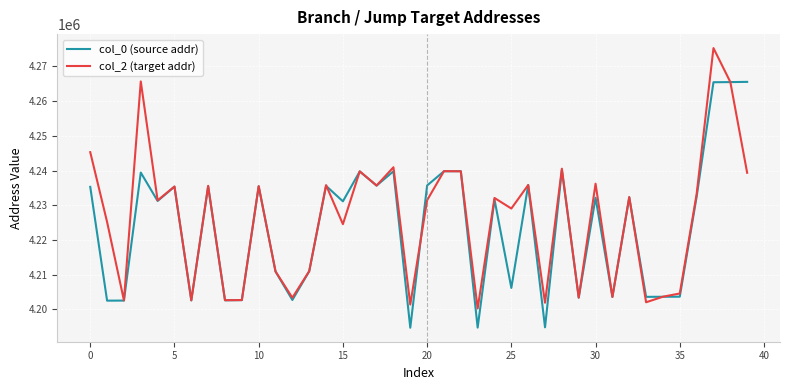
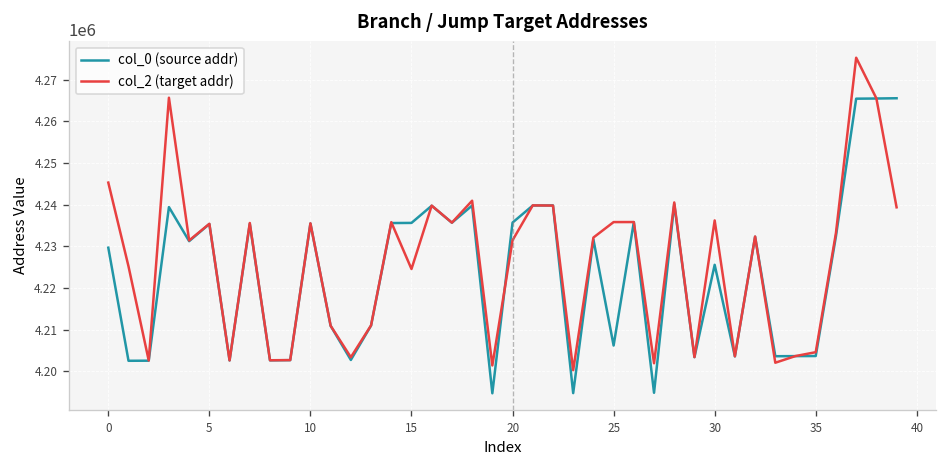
col_0 (source addr), 0: 4235000 -> 4230000
col_0 (source addr), 15: 4231000 -> 4236000
col_2 (target addr), 25: 4229000 -> 4236000
col_0 (source addr), 30: 4232000 -> 4226000
